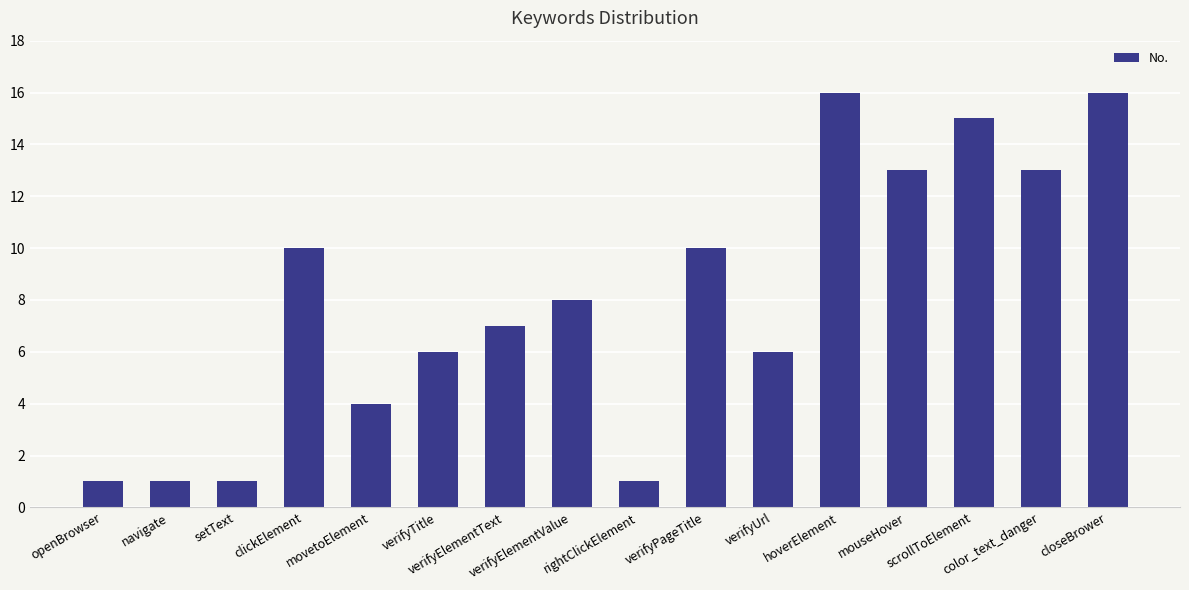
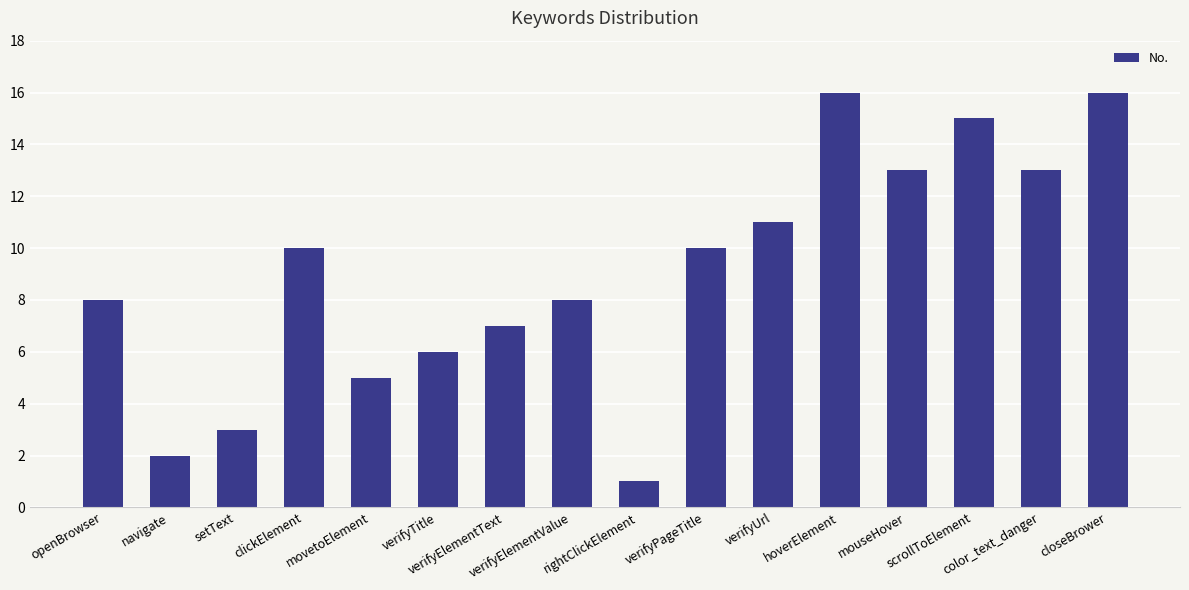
openBrowser: 1 -> 8
navigate: 1 -> 2
setText: 1 -> 3
movetoElement: 4 -> 5
verifyUrl: 6 -> 11
